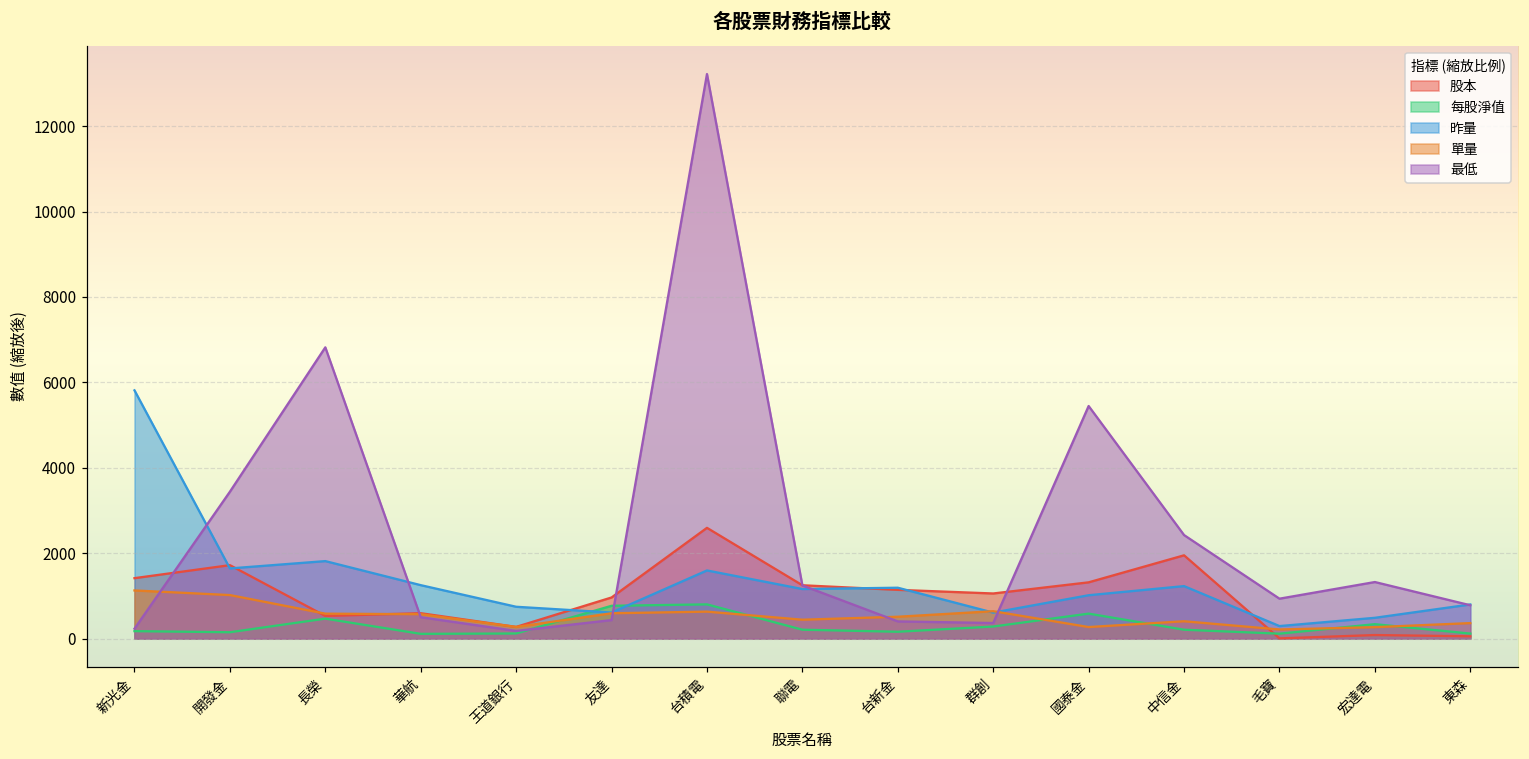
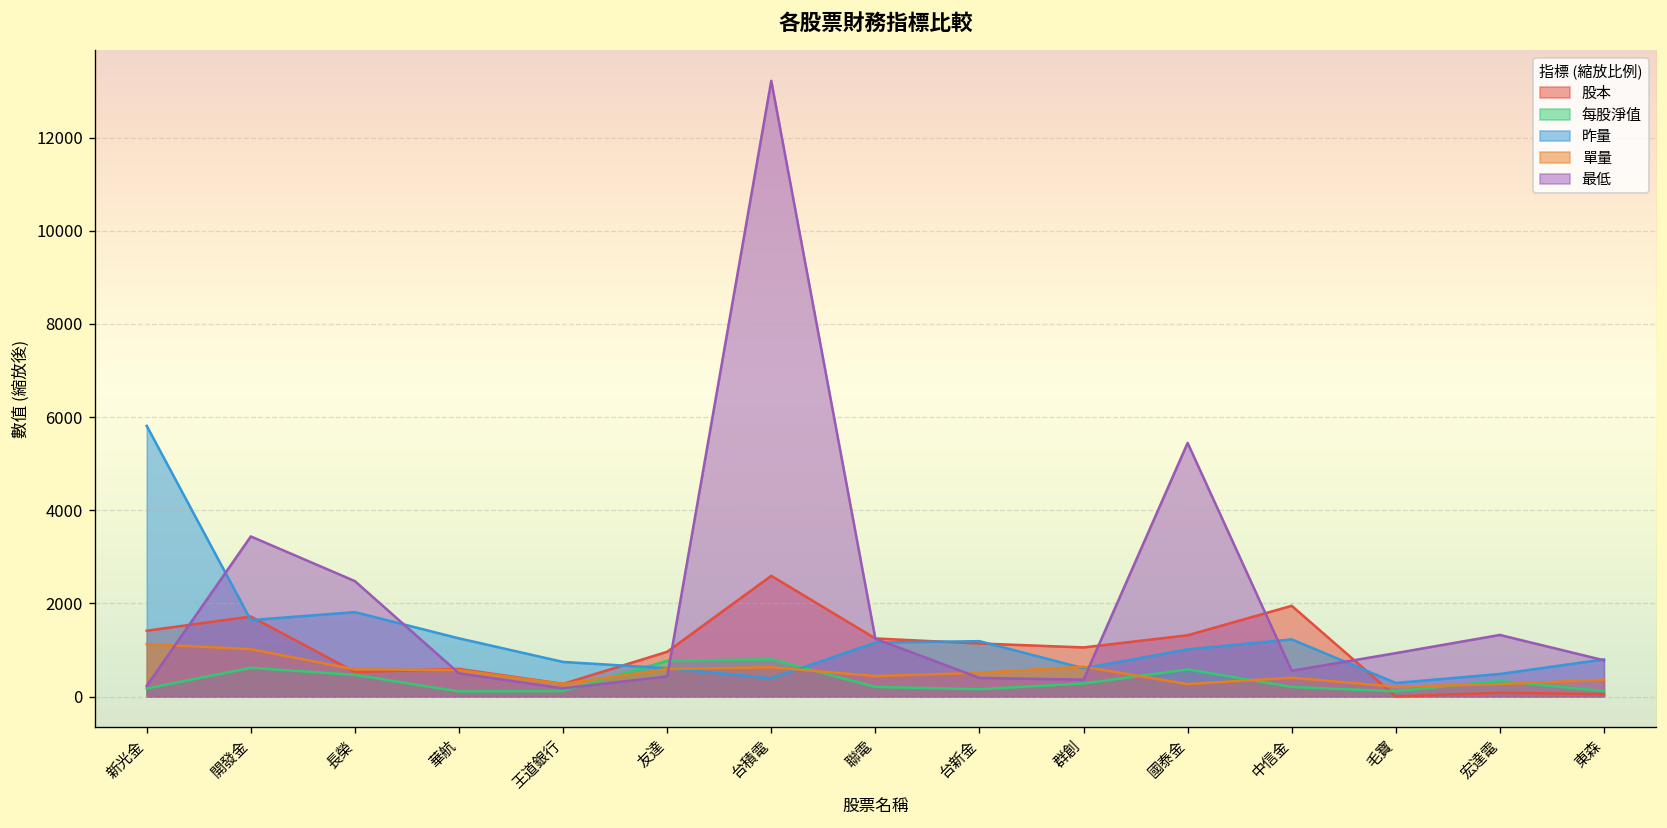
每股淨值, 開發金: 100 -> 600
最低, 長榮: 6800 -> 2500
昨量, 台積電: 1600 -> 400
最低, 中信金: 2400 -> 600
